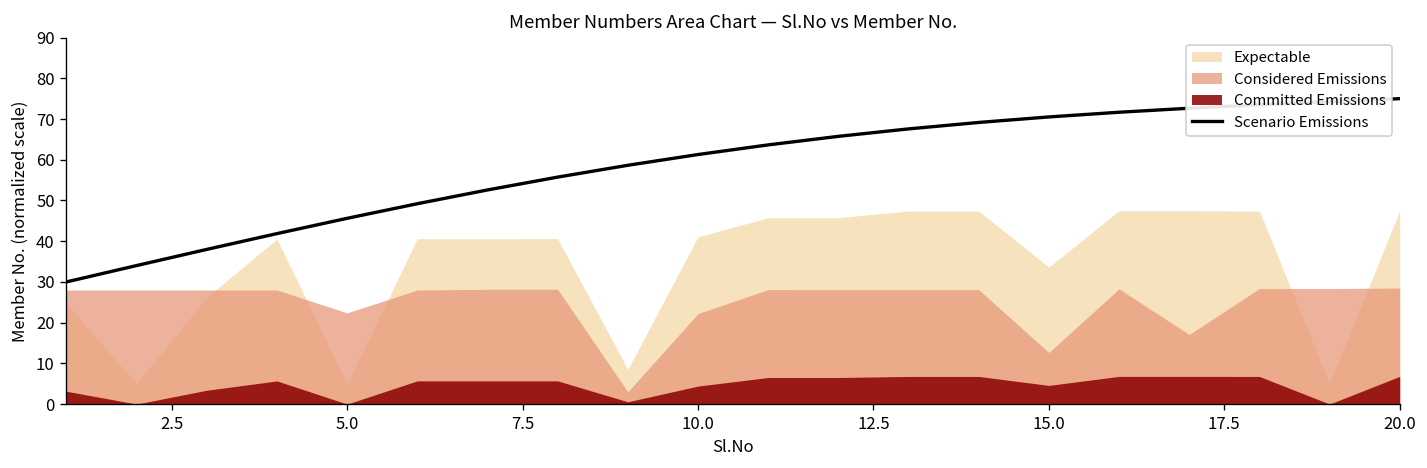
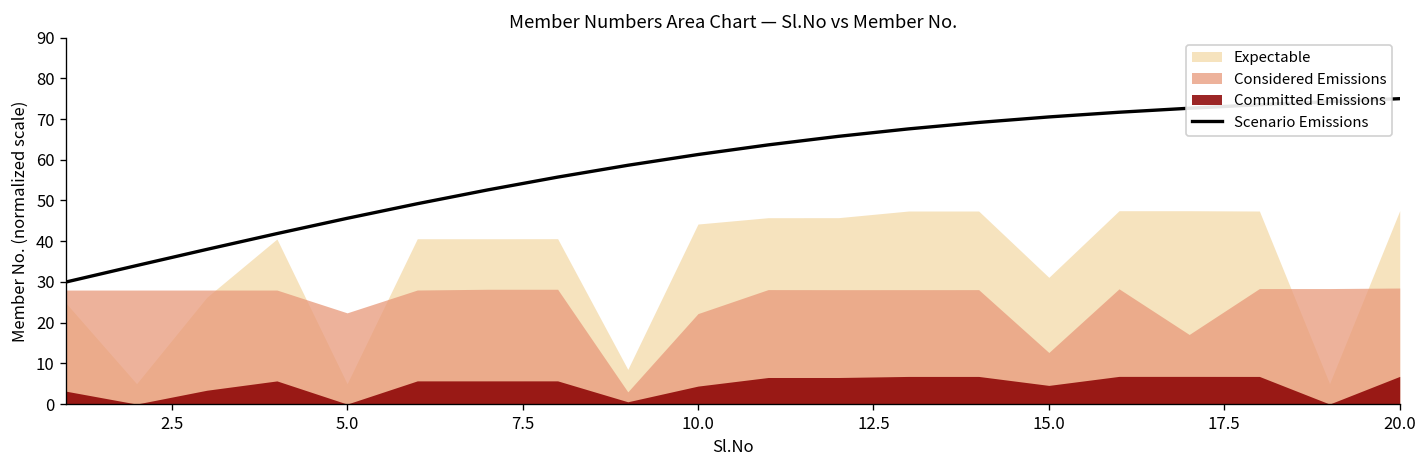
Expectable, 10.0: 41 -> 44
Expectable, 15.0: 34 -> 31
